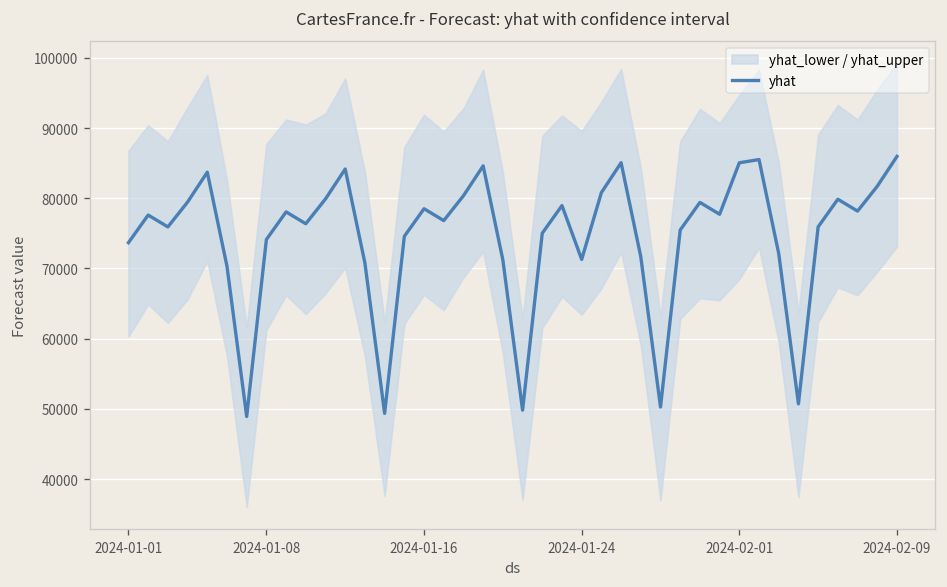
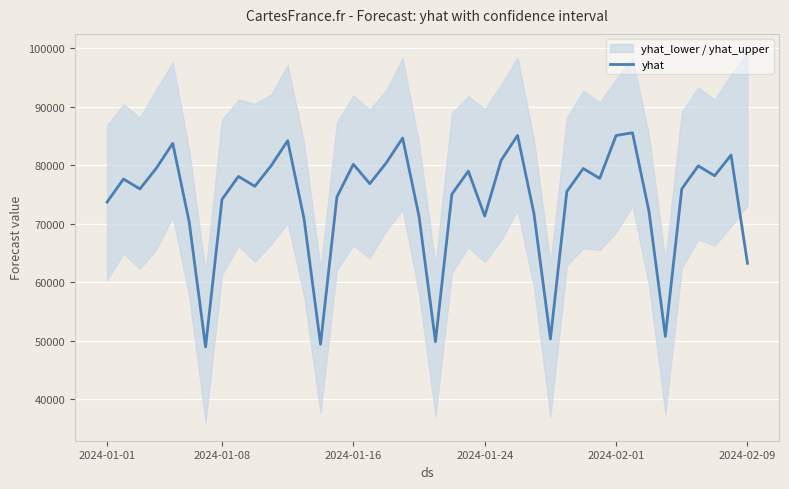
yhat, 2024-01-16: 79000 -> 80000
yhat, 2024-02-09: 86000 -> 63000
